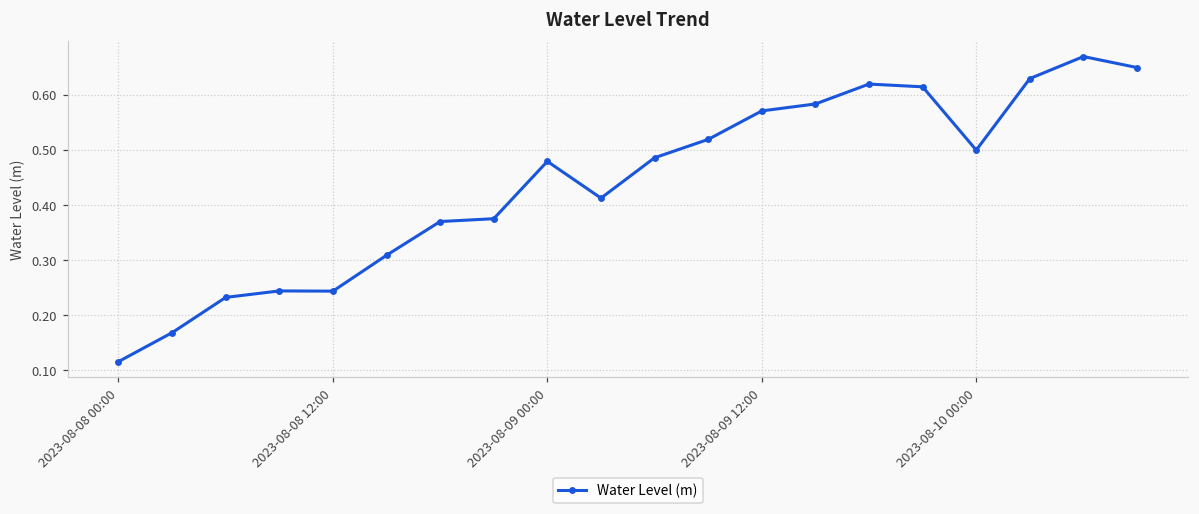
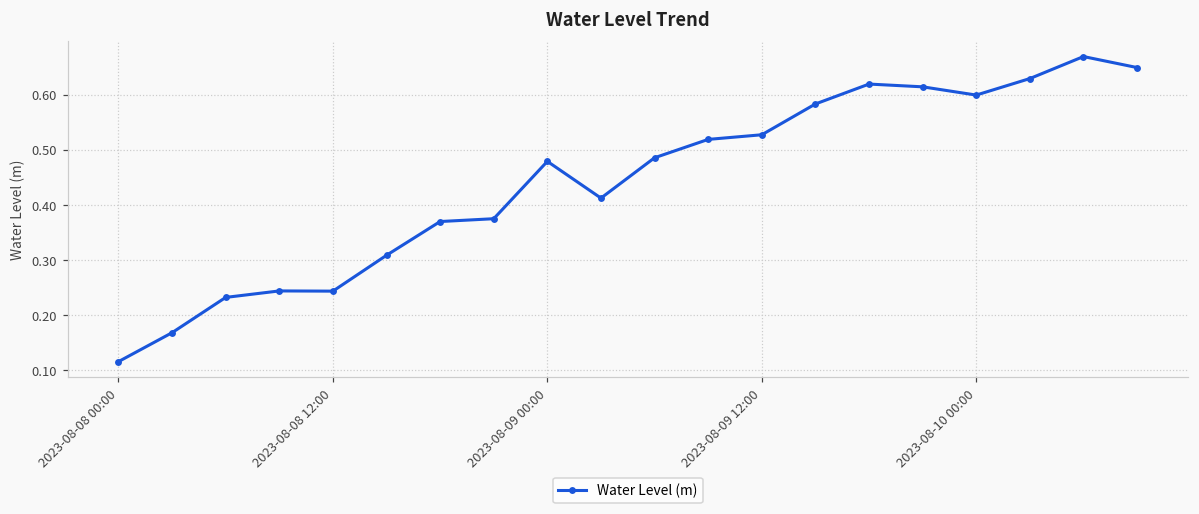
2023-08-09 12:00: 0.57 -> 0.53
2023-08-10 00:00: 0.5 -> 0.6
